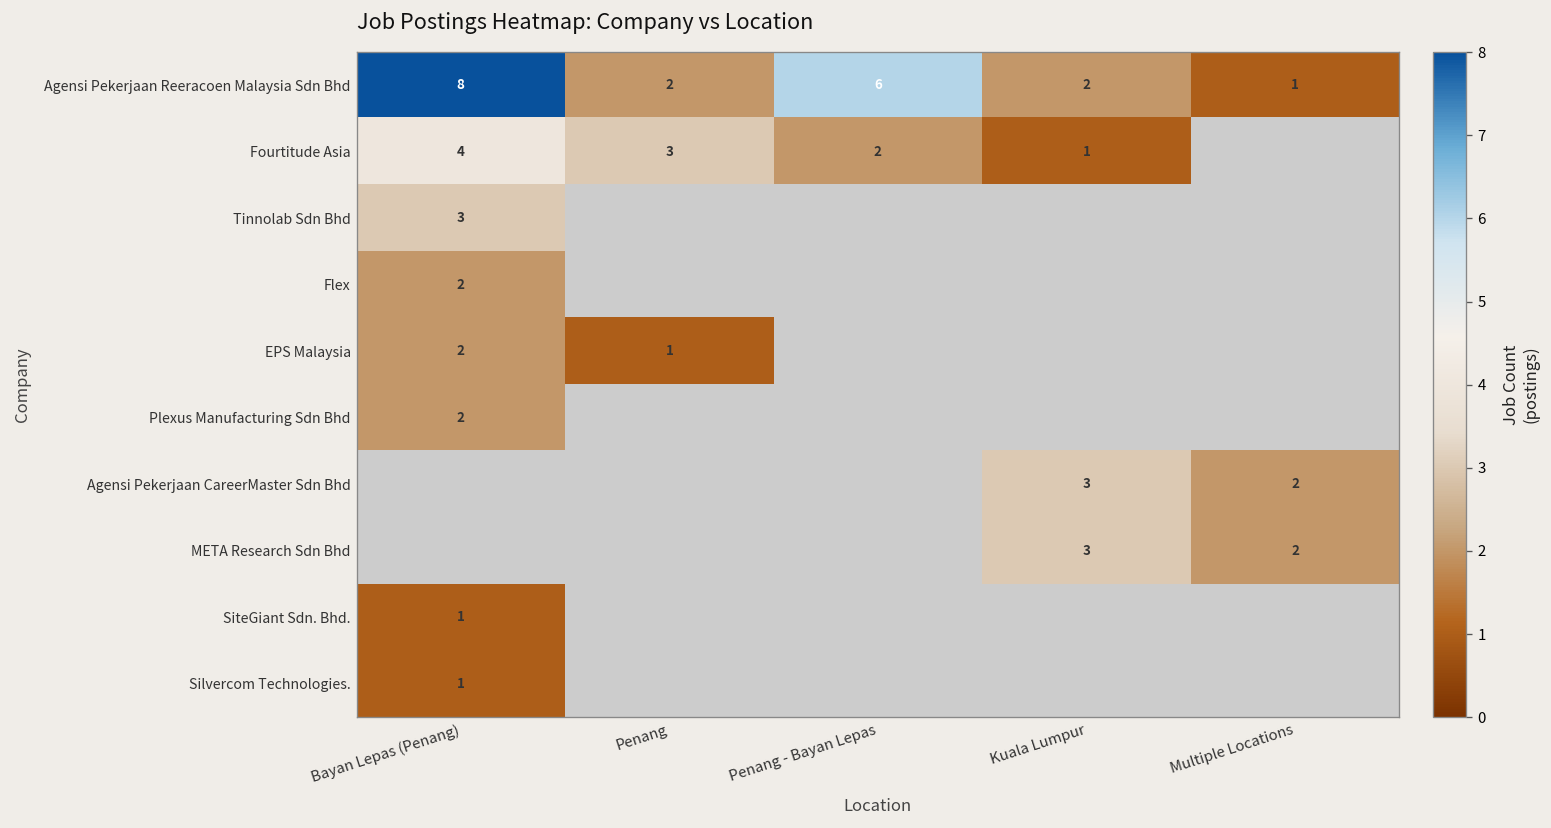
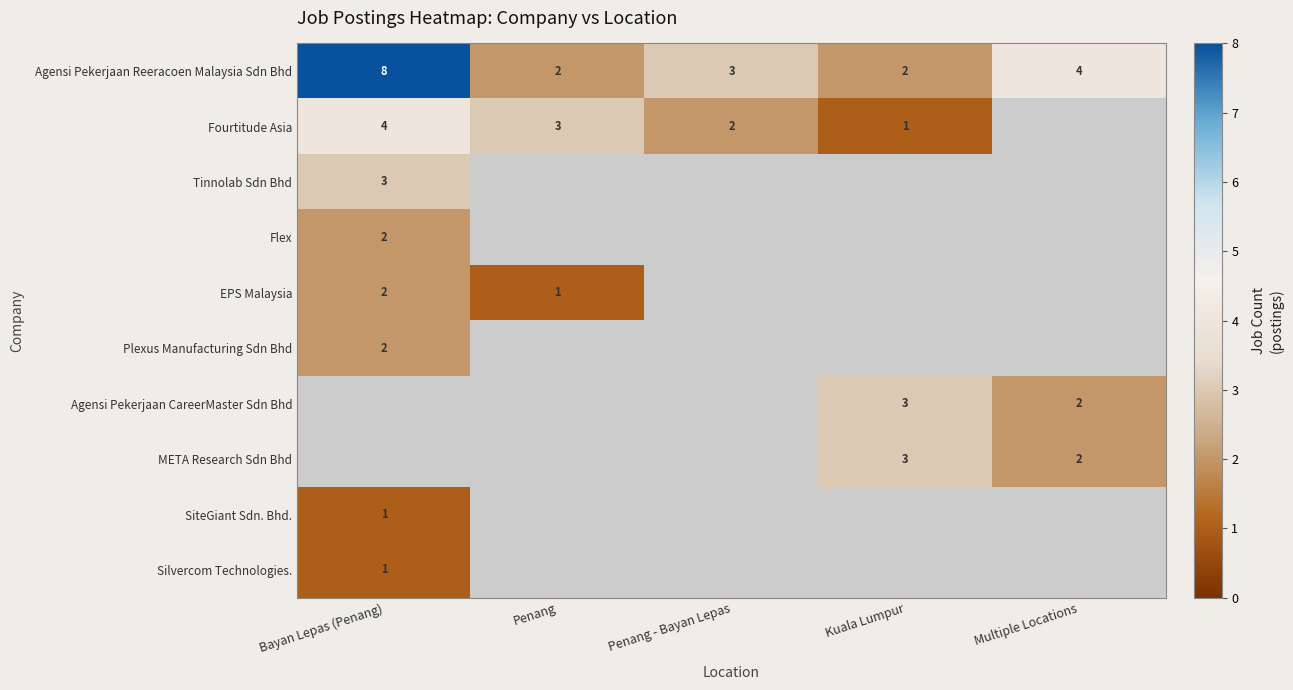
Agensi Pekerjaan Reeracoen Malaysia Sdn Bhd, Penang - Bayan Lepas: 6 -> 3
Agensi Pekerjaan Reeracoen Malaysia Sdn Bhd, Multiple Locations: 1 -> 4
